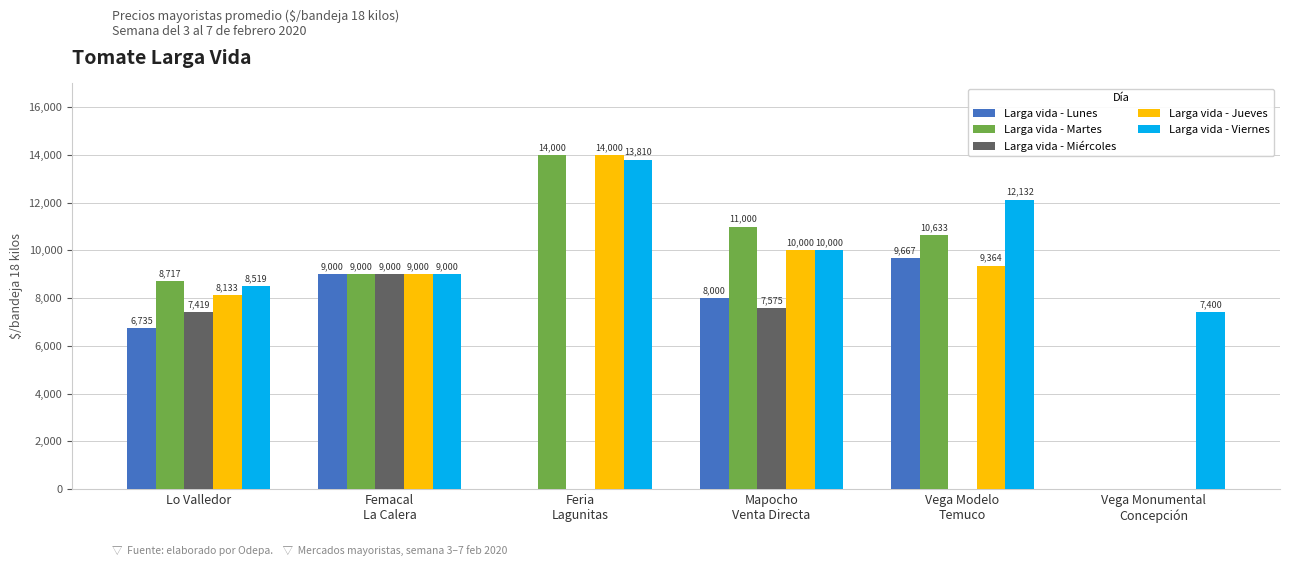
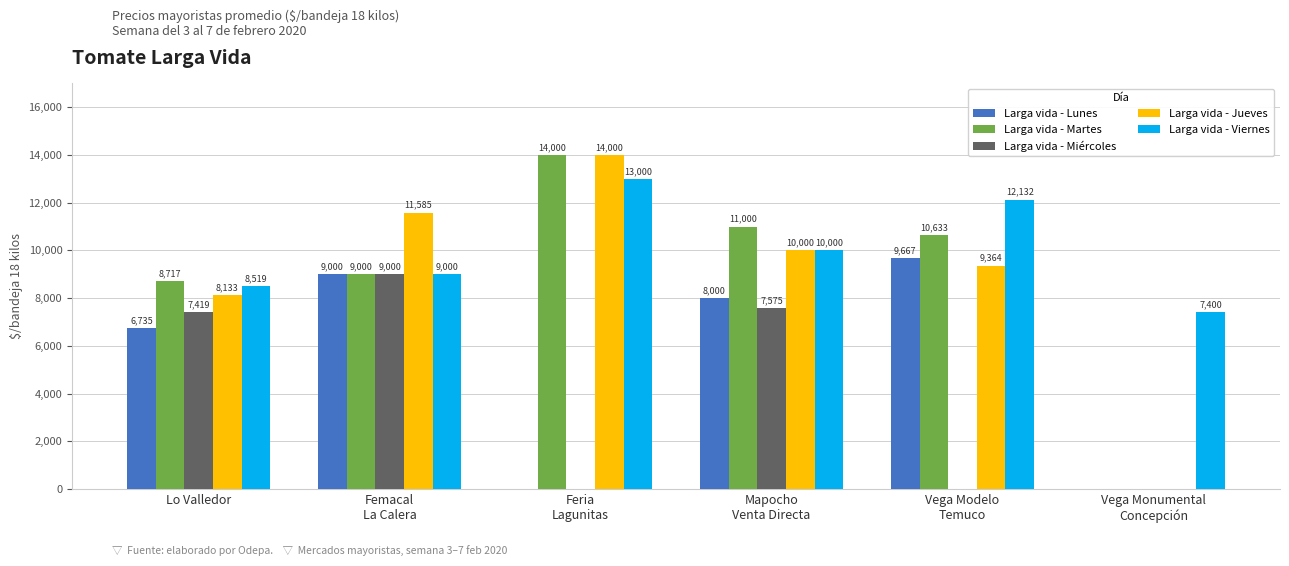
Larga vida - Jueves, Femacal La Calera: 9,000 -> 11,585
Larga vida - Viernes, Feria Lagunitas: 13,810 -> 13,000
